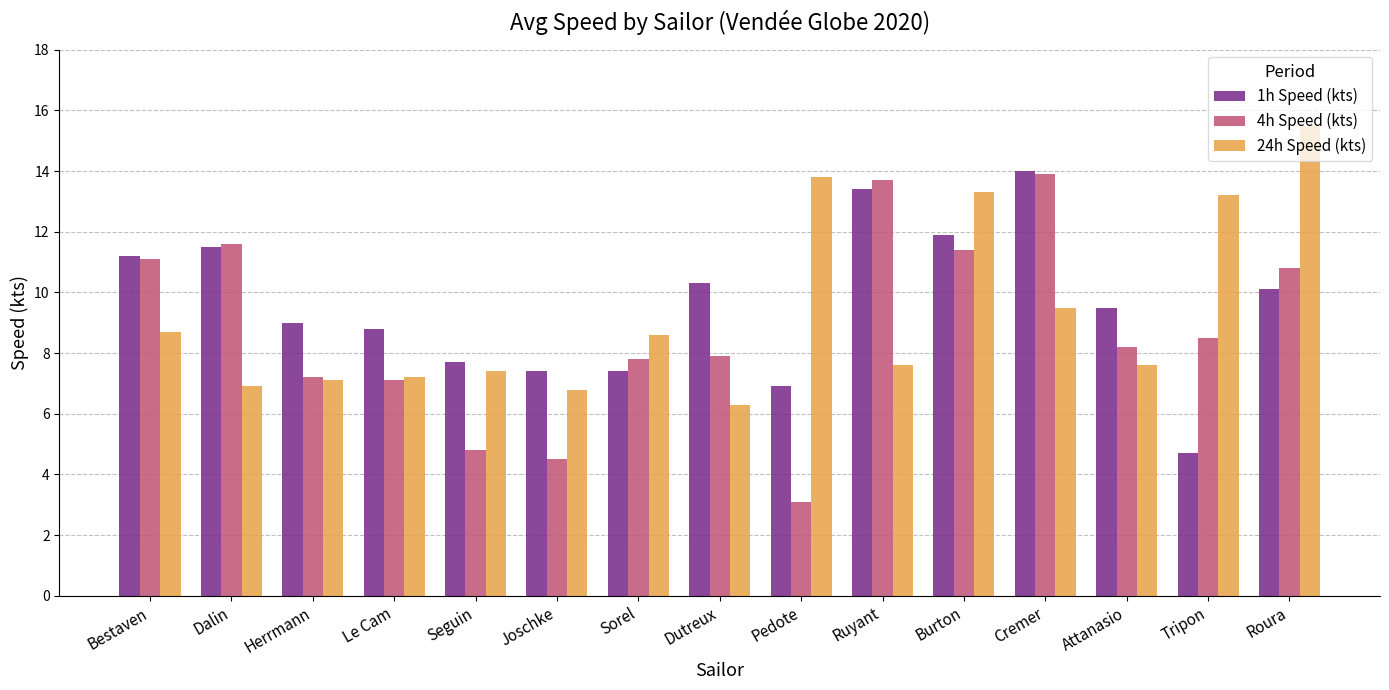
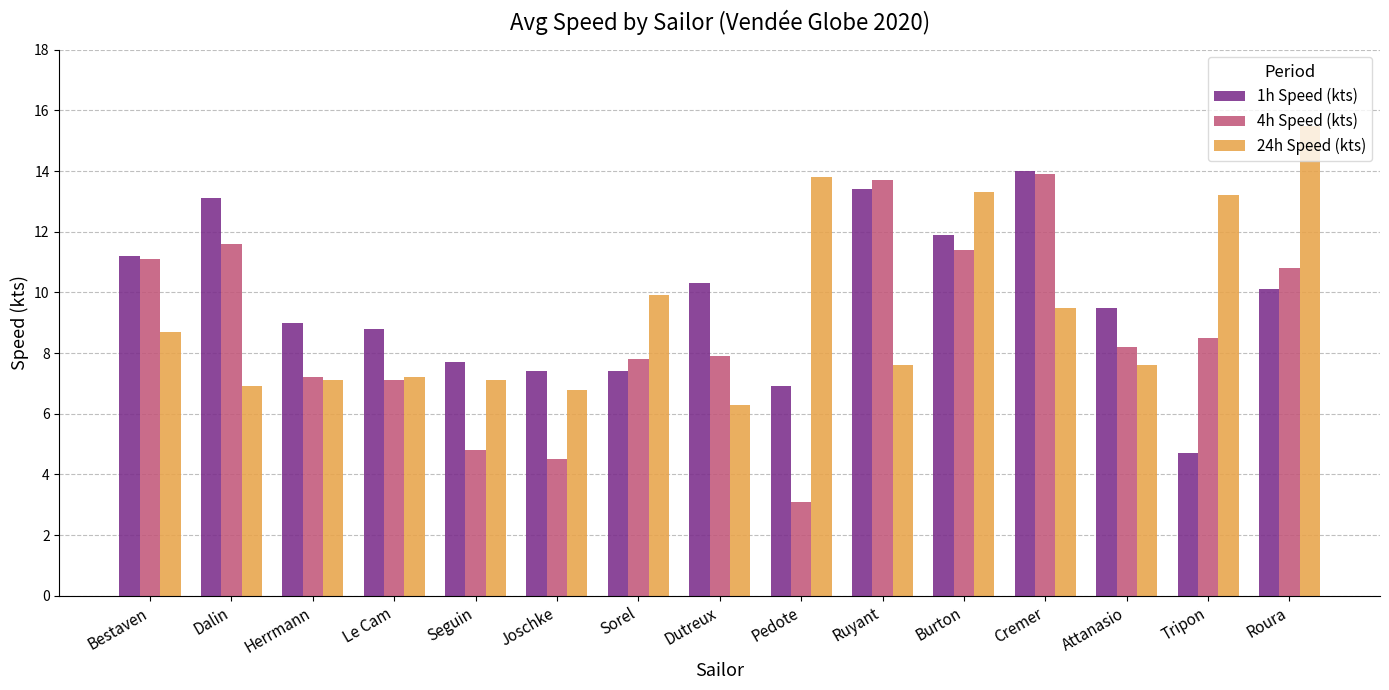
1h Speed (kts), Dalin: 11.5 -> 13.1
24h Speed (kts), Seguin: 7.4 -> 7.1
24h Speed (kts), Sorel: 8.6 -> 9.9
